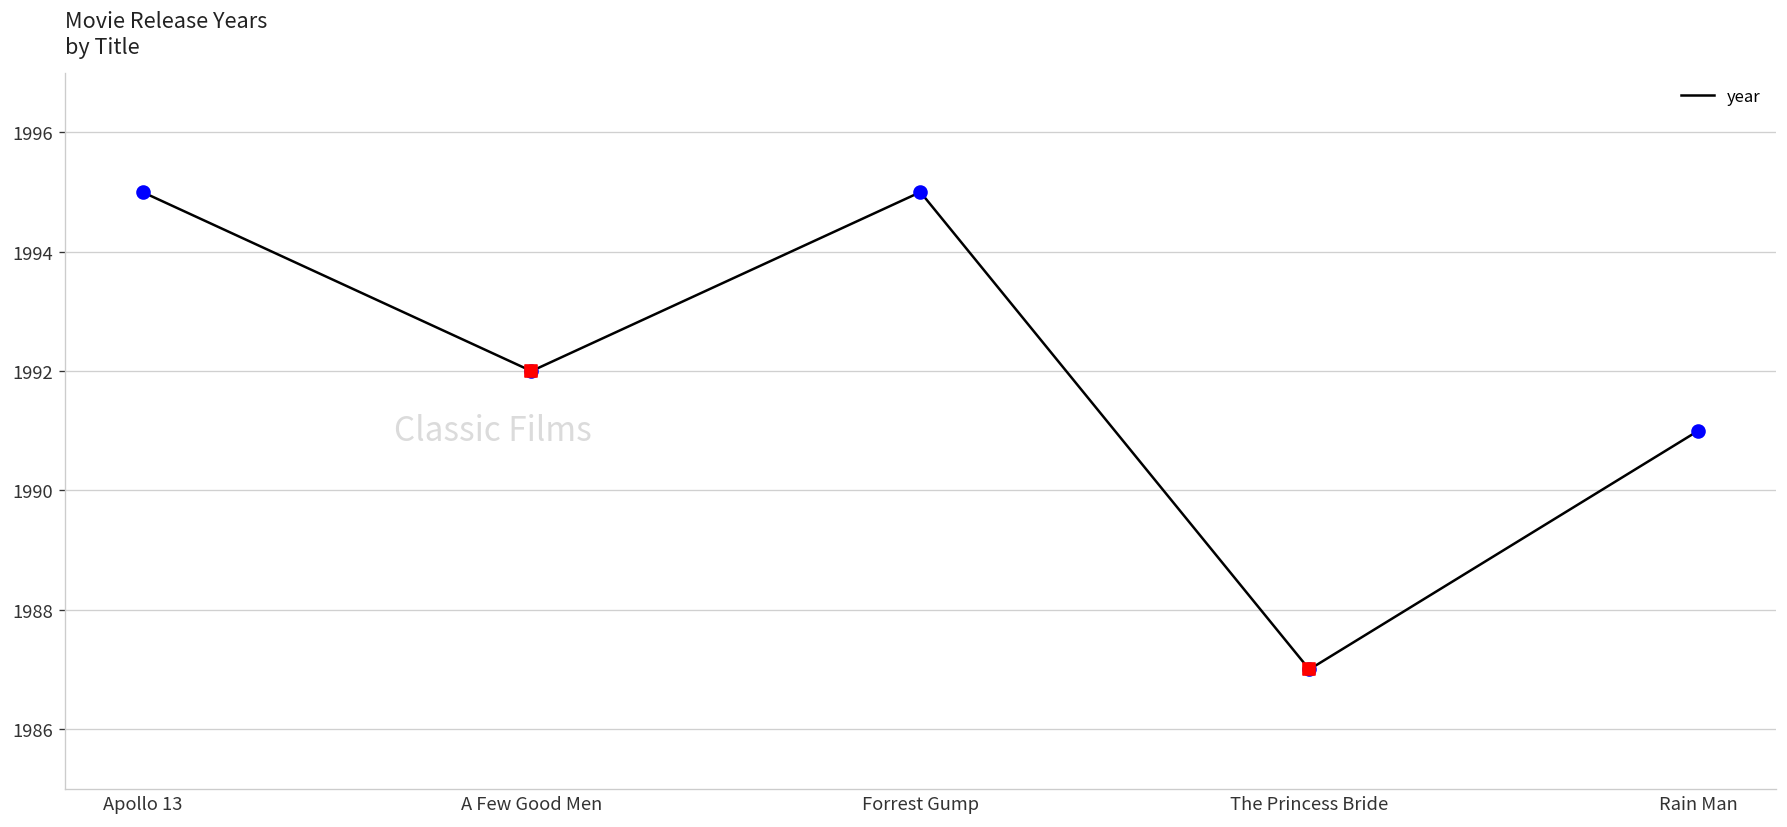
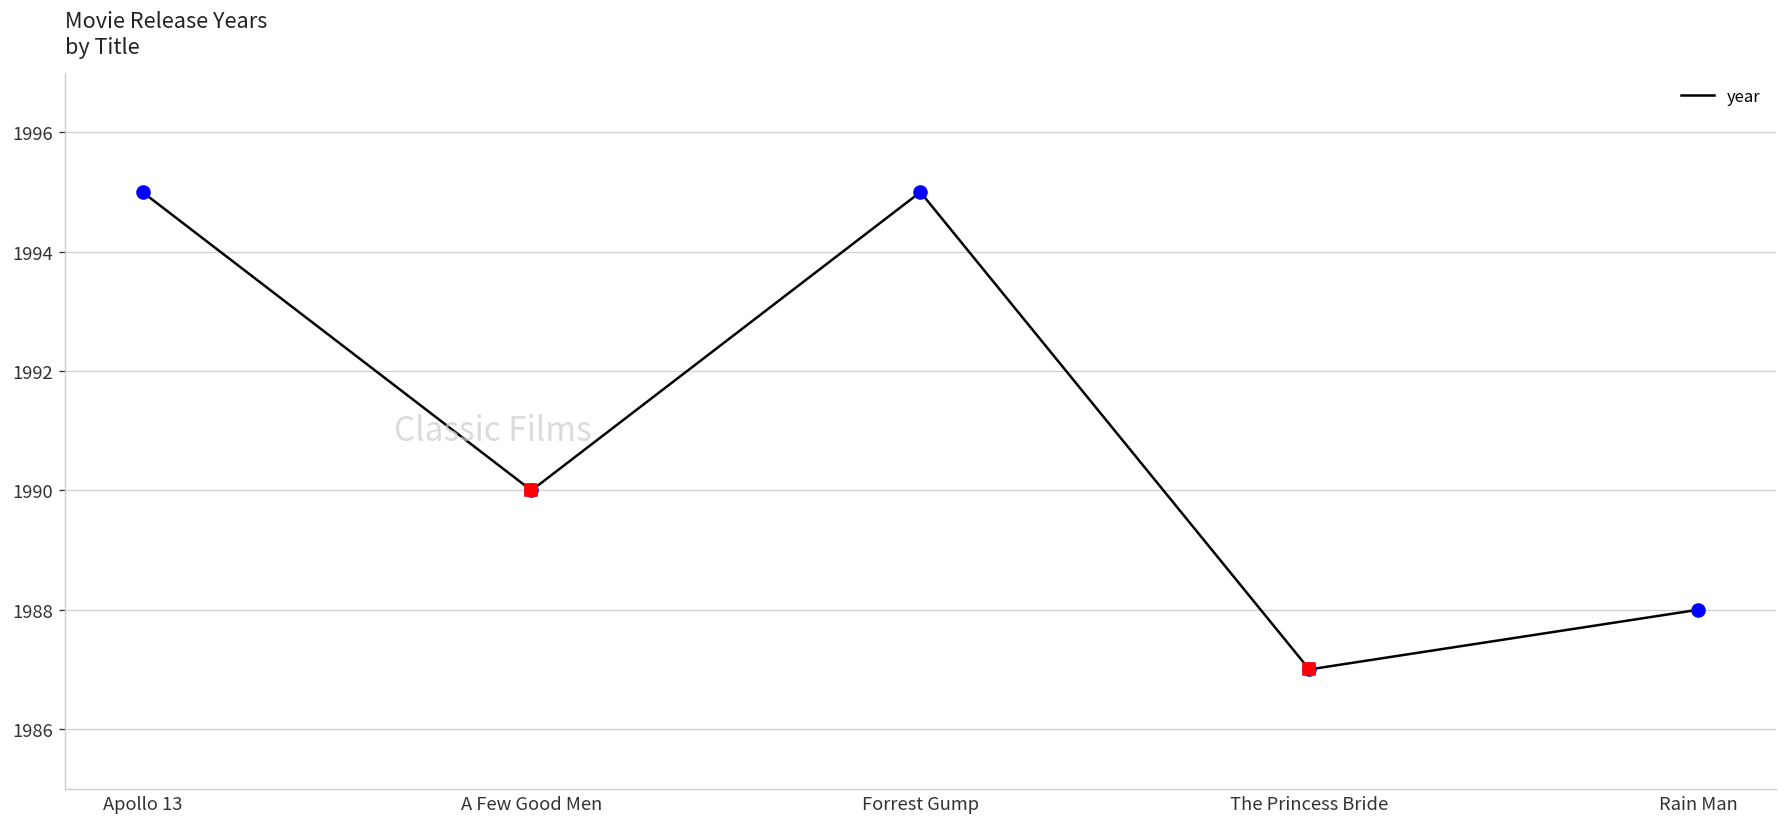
year, A Few Good Men: 1992 -> 1990
year, Rain Man: 1991 -> 1988
